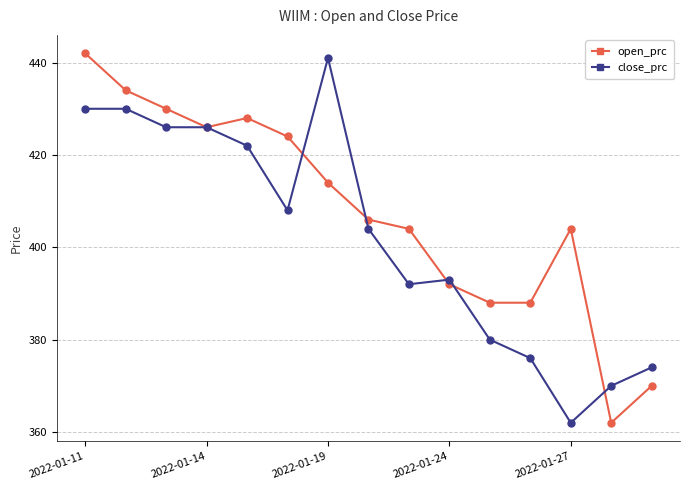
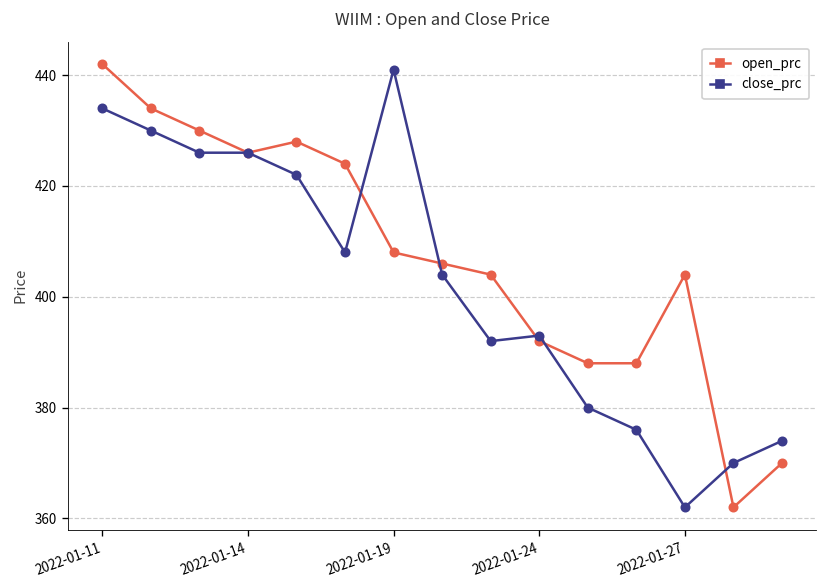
close_prc, 2022-01-11: 430 -> 434
open_prc, 2022-01-19: 414 -> 408
